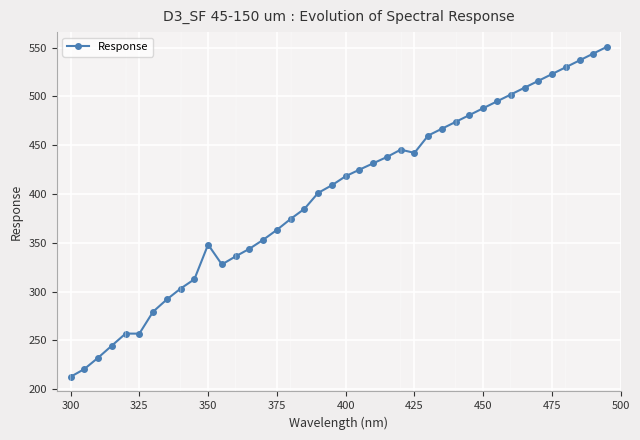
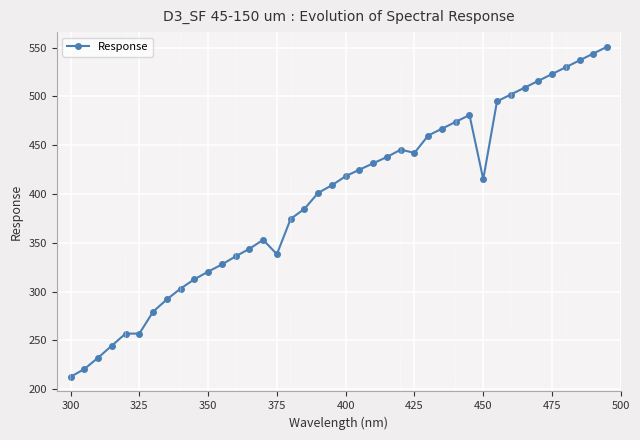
350: 350 -> 320
375: 360 -> 340
450: 490 -> 420
